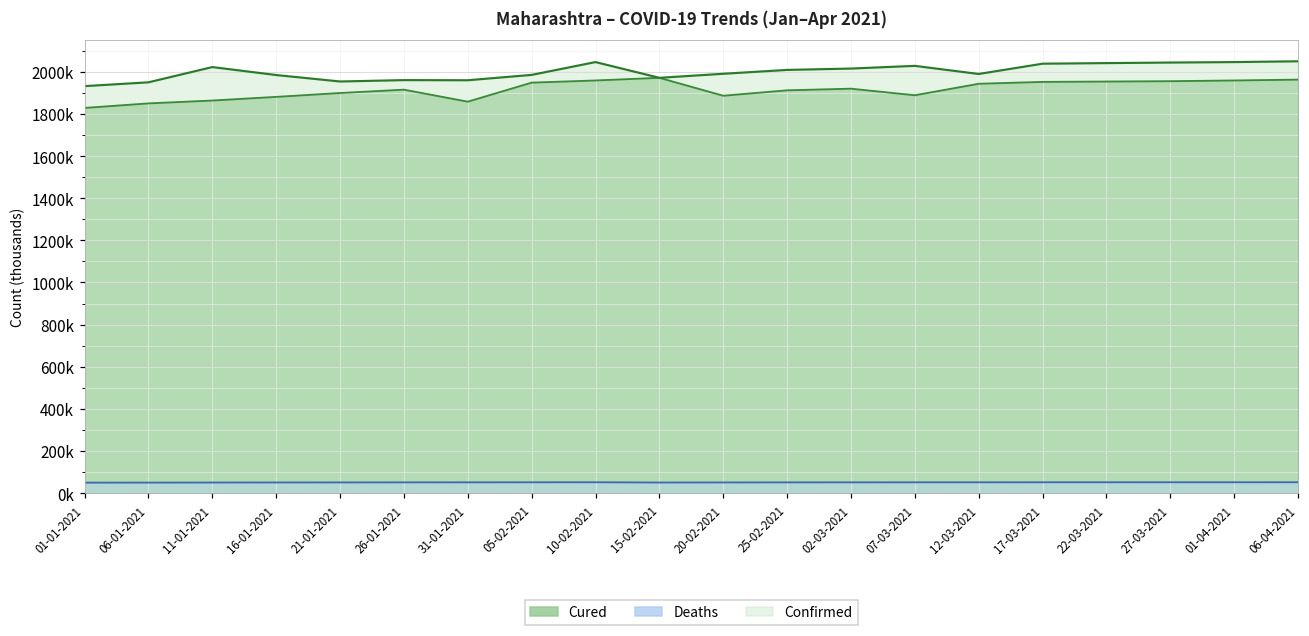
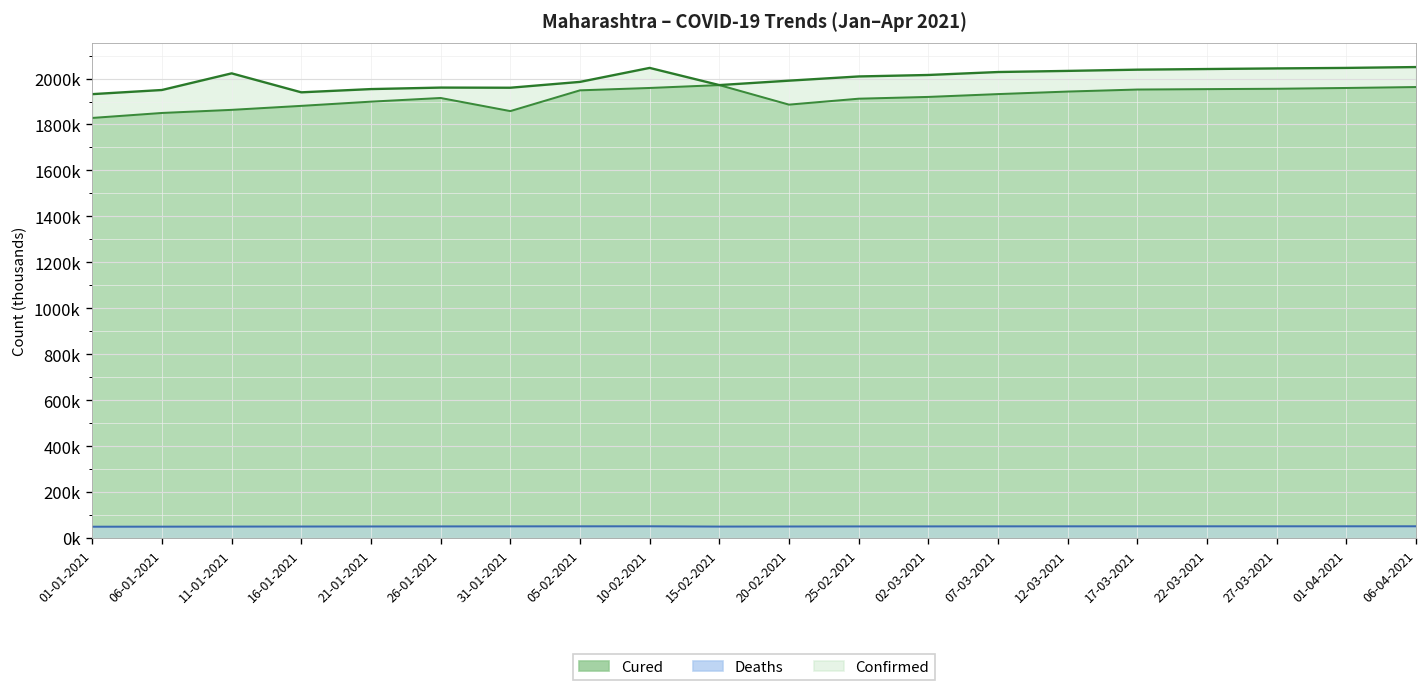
Confirmed, 16-01-2021: 1980000 -> 1940000
Cured, 07-03-2021: 1890000 -> 1930000
Confirmed, 12-03-2021: 1990000 -> 2030000
